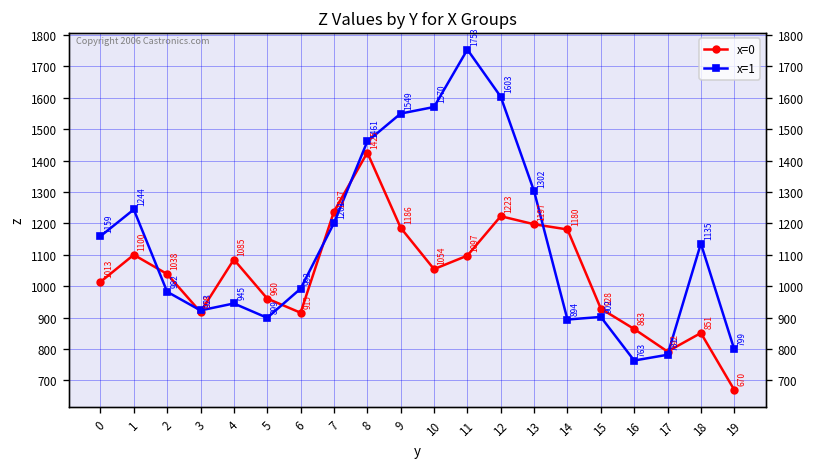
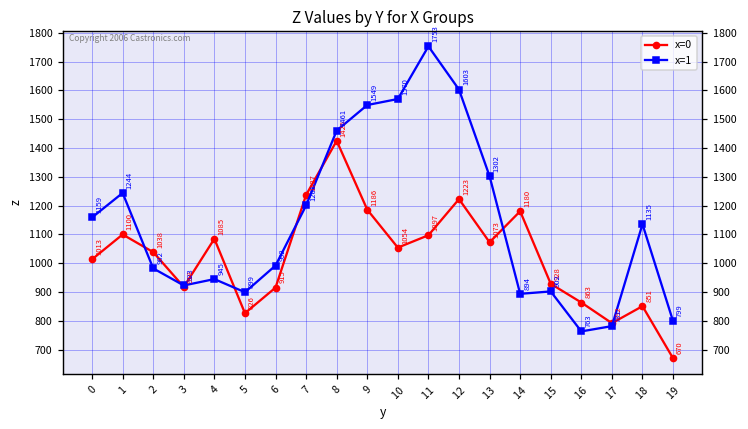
x=0, 5: 960 -> 826
x=0, 13: 1197 -> 1073
